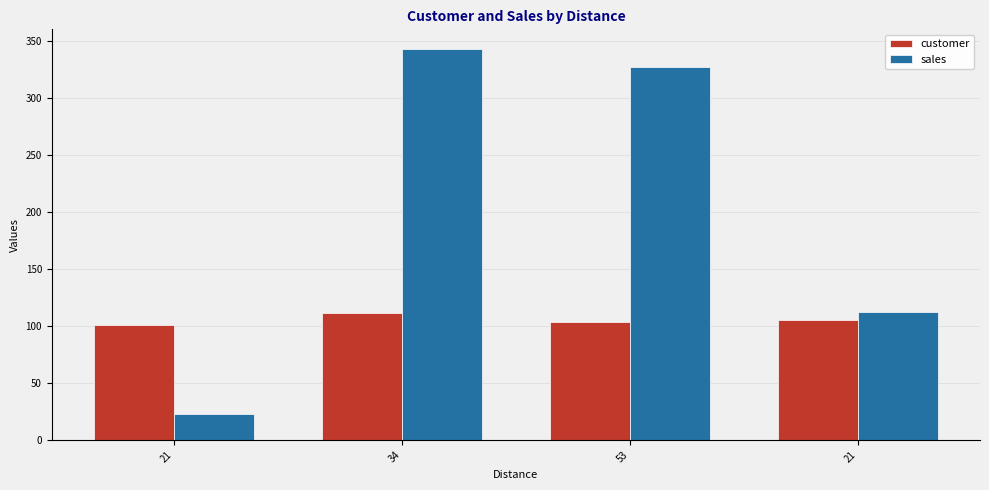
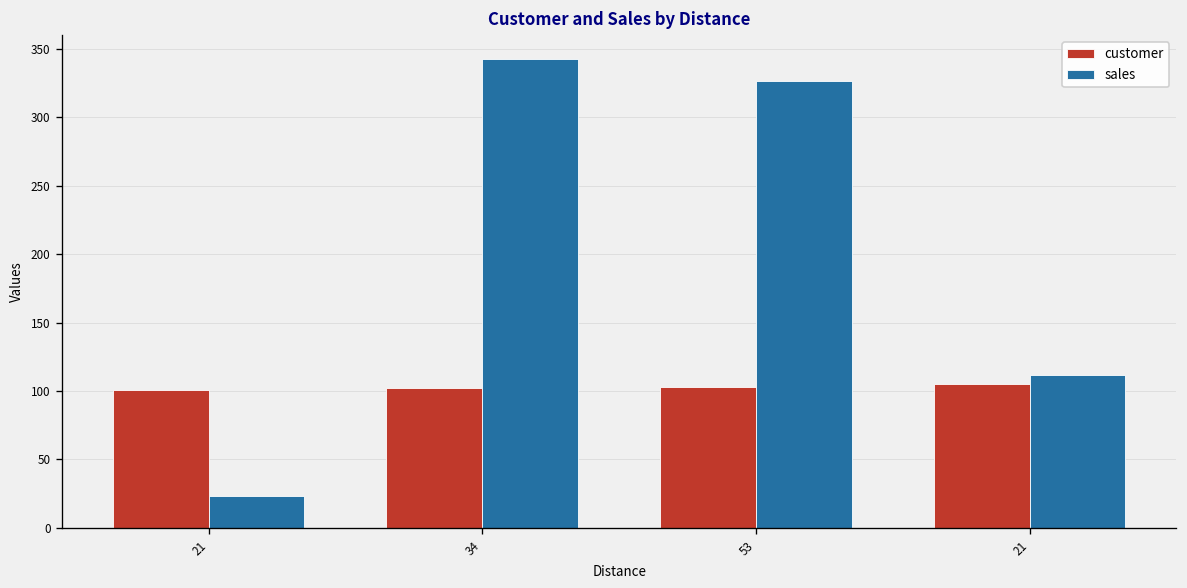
customer, 34: 111 -> 102
